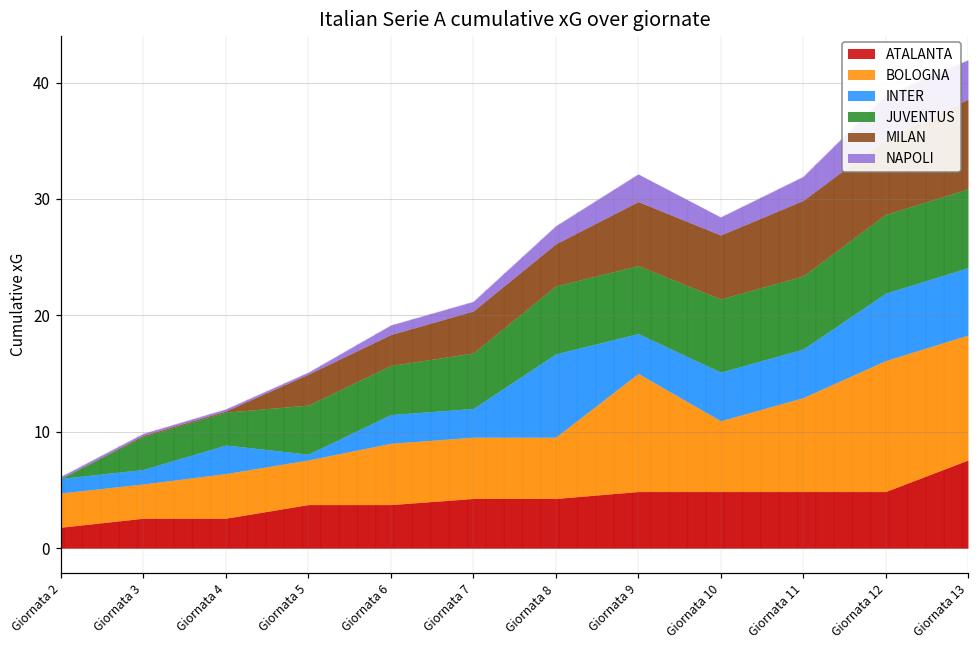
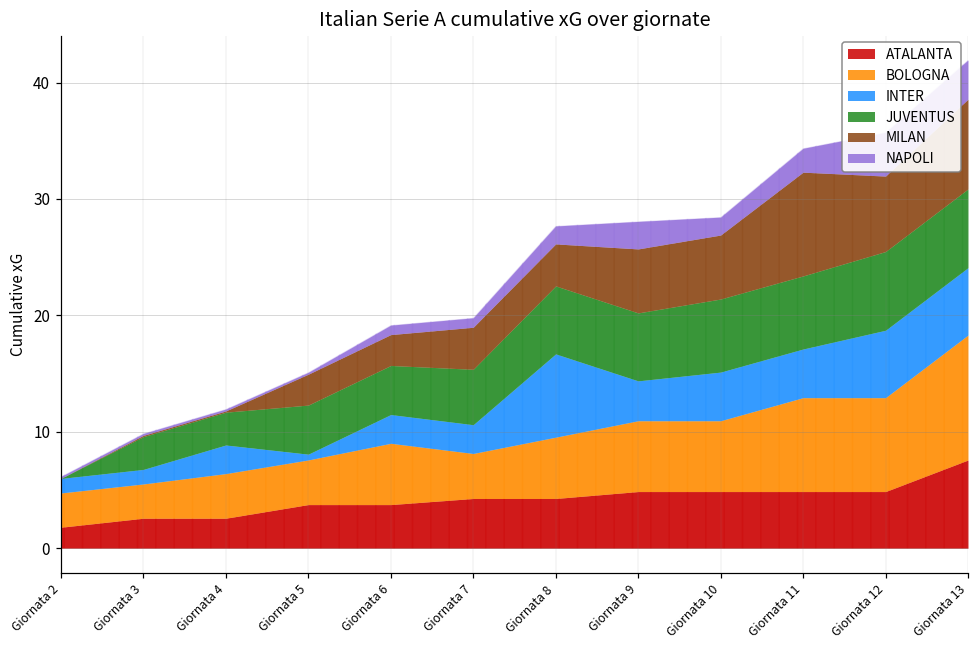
BOLOGNA, Giornata 7: 5.3 -> 3.9
BOLOGNA, Giornata 9: 10.1 -> 6.1
MILAN, Giornata 11: 6.5 -> 8.9
BOLOGNA, Giornata 12: 11.2 -> 8.1
